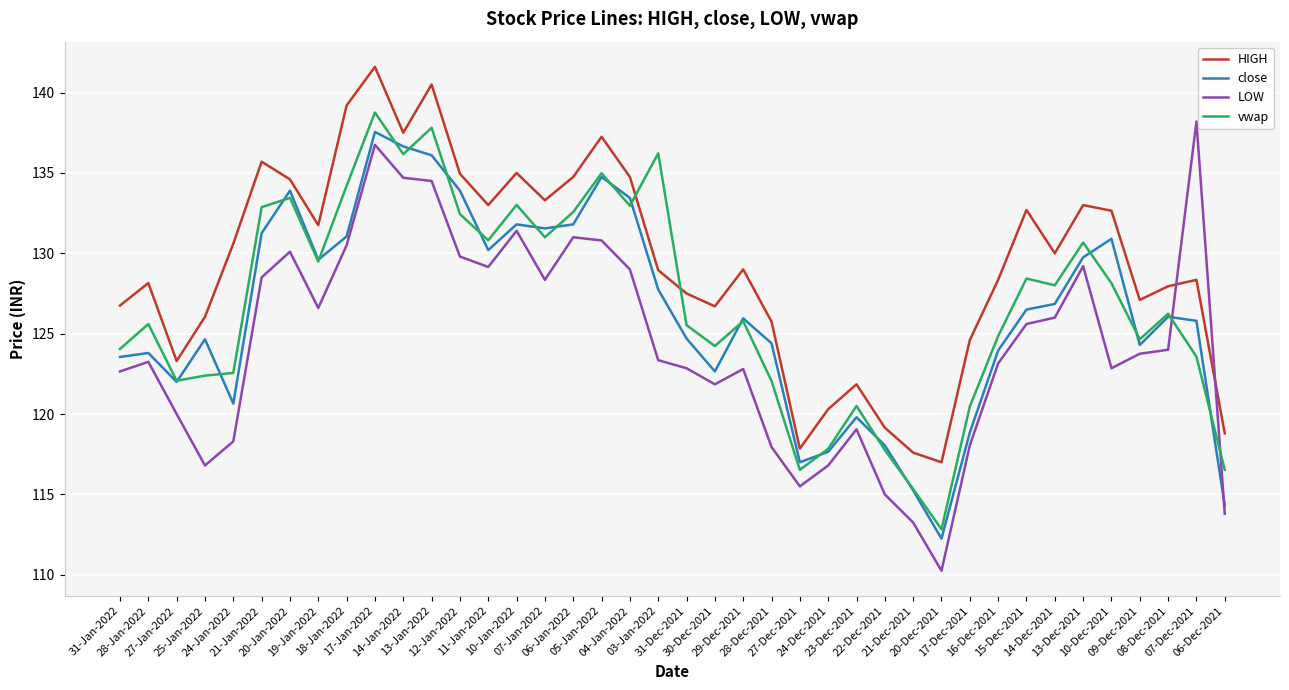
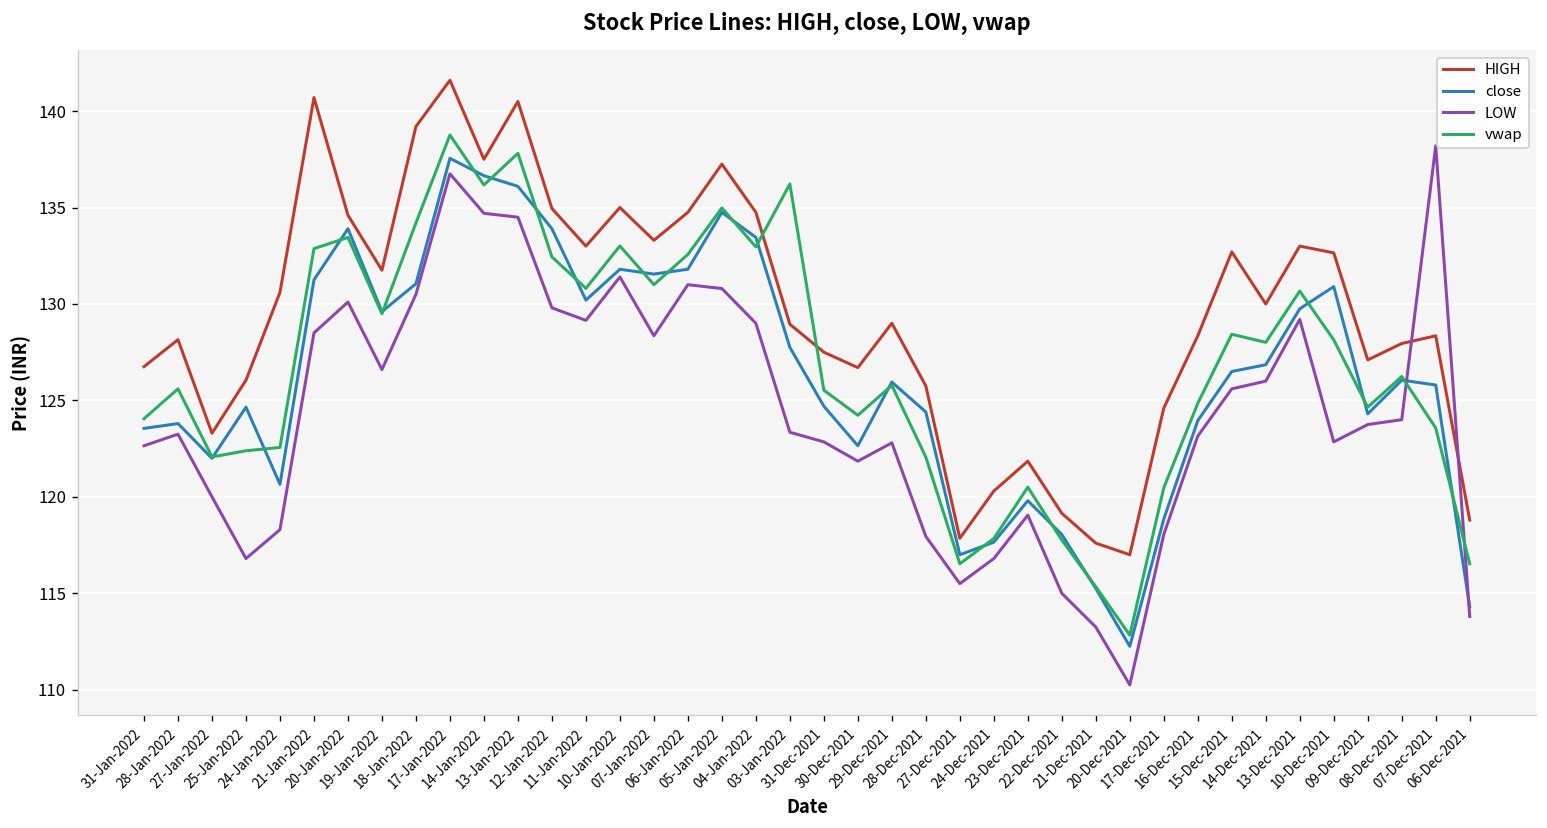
HIGH, 21-Jan-2022: 135.7 -> 140.7
